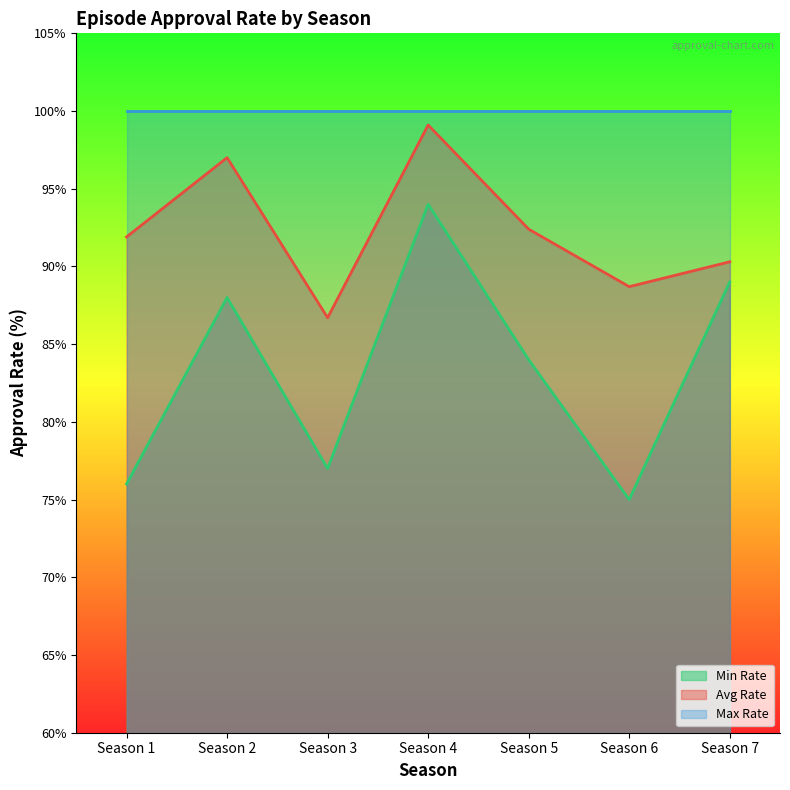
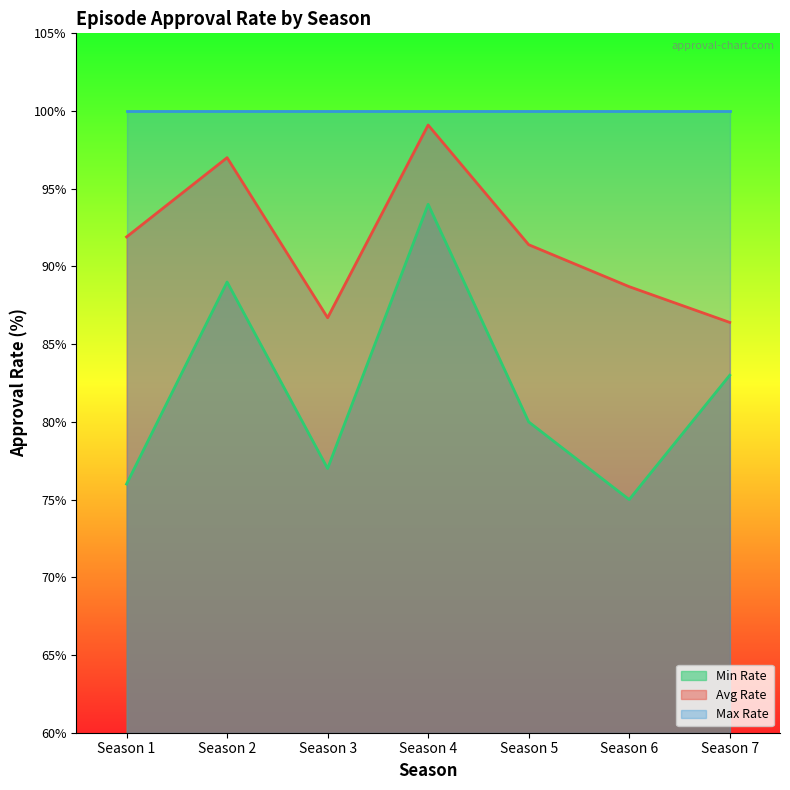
Min Rate, Season 2: 88% -> 89%
Min Rate, Season 5: 84% -> 80%
Avg Rate, Season 5: 92.4% -> 91.4%
Min Rate, Season 7: 89% -> 83%
Avg Rate, Season 7: 90.3% -> 86.4%
